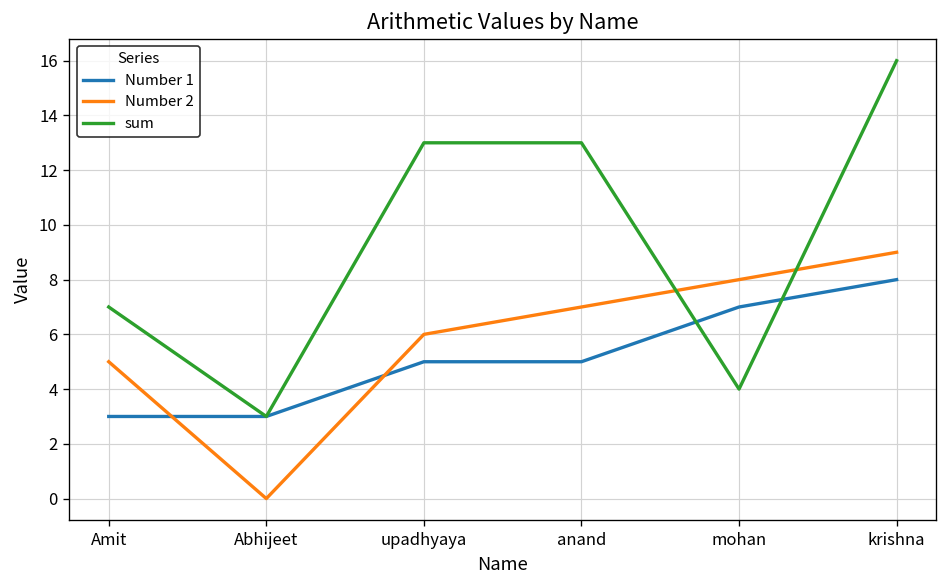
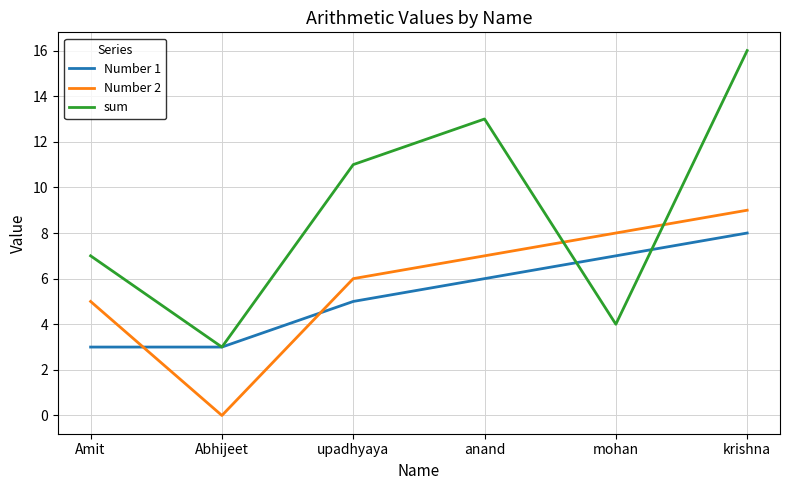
sum, upadhyaya: 13 -> 11
Number 1, anand: 5 -> 6
